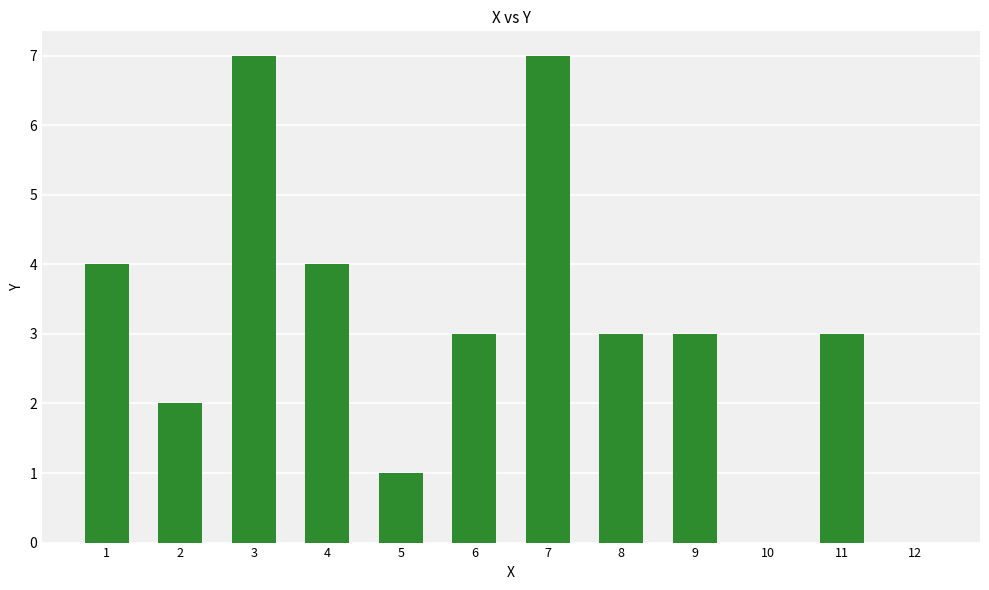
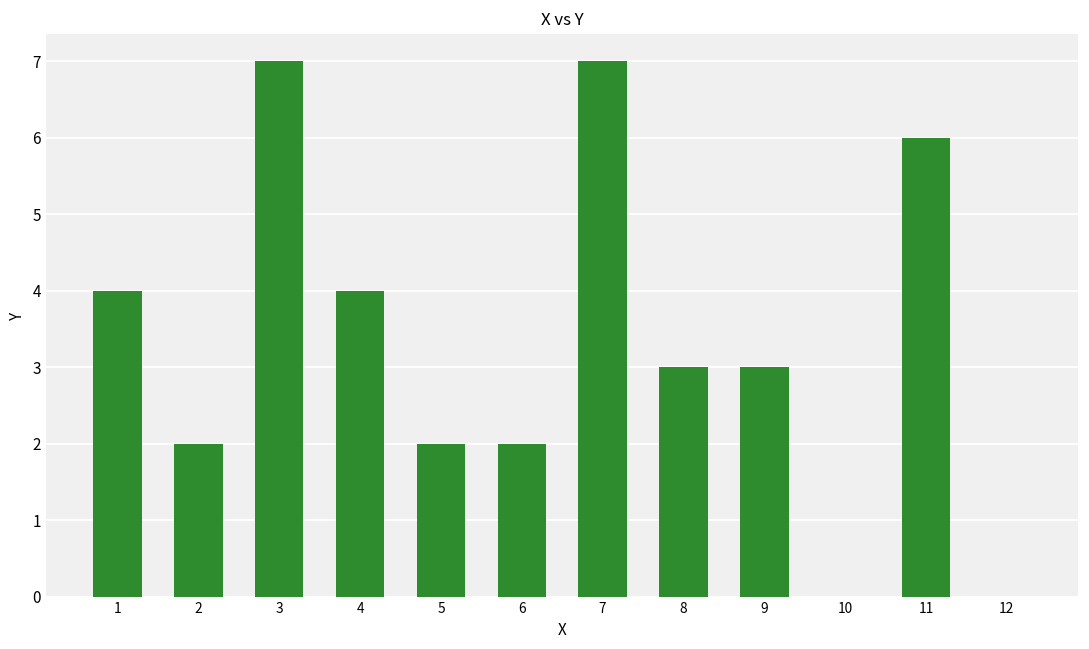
5: 1 -> 2
6: 3 -> 2
11: 3 -> 6
